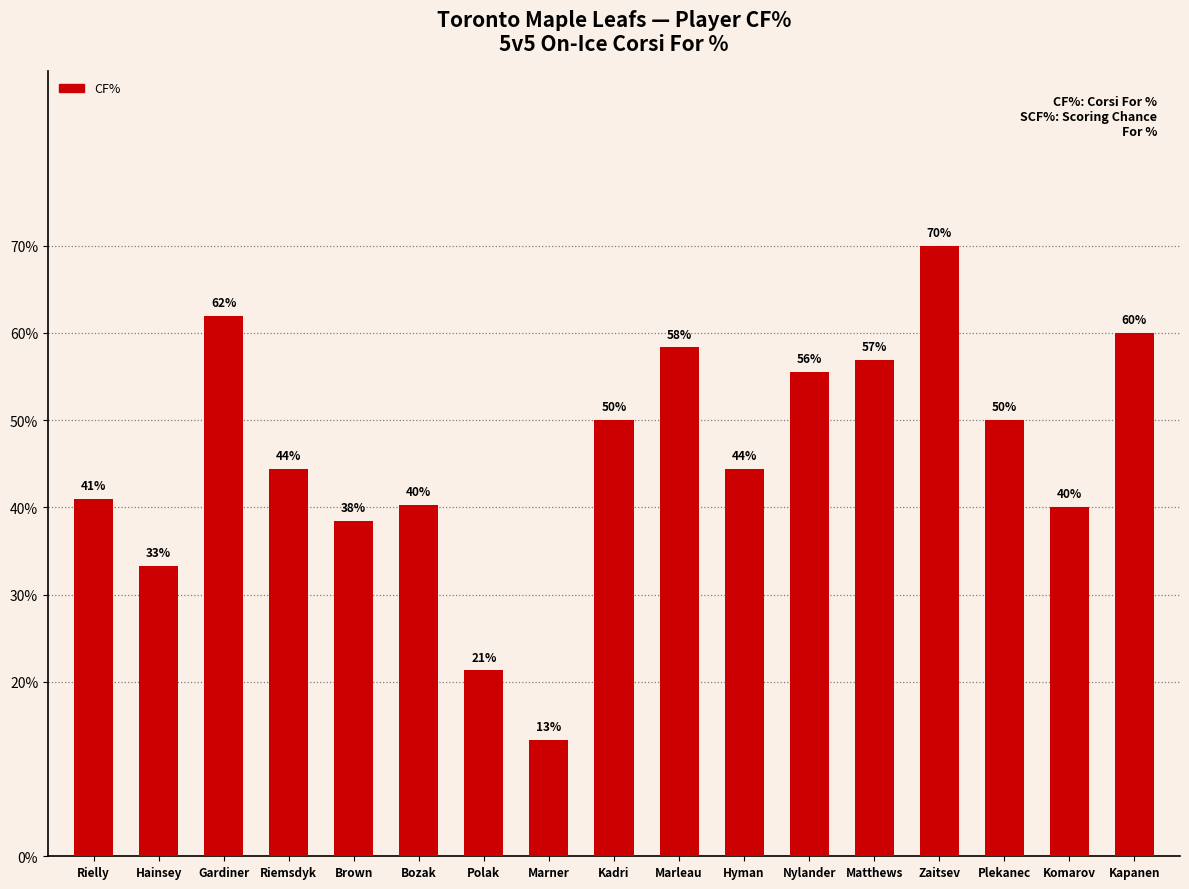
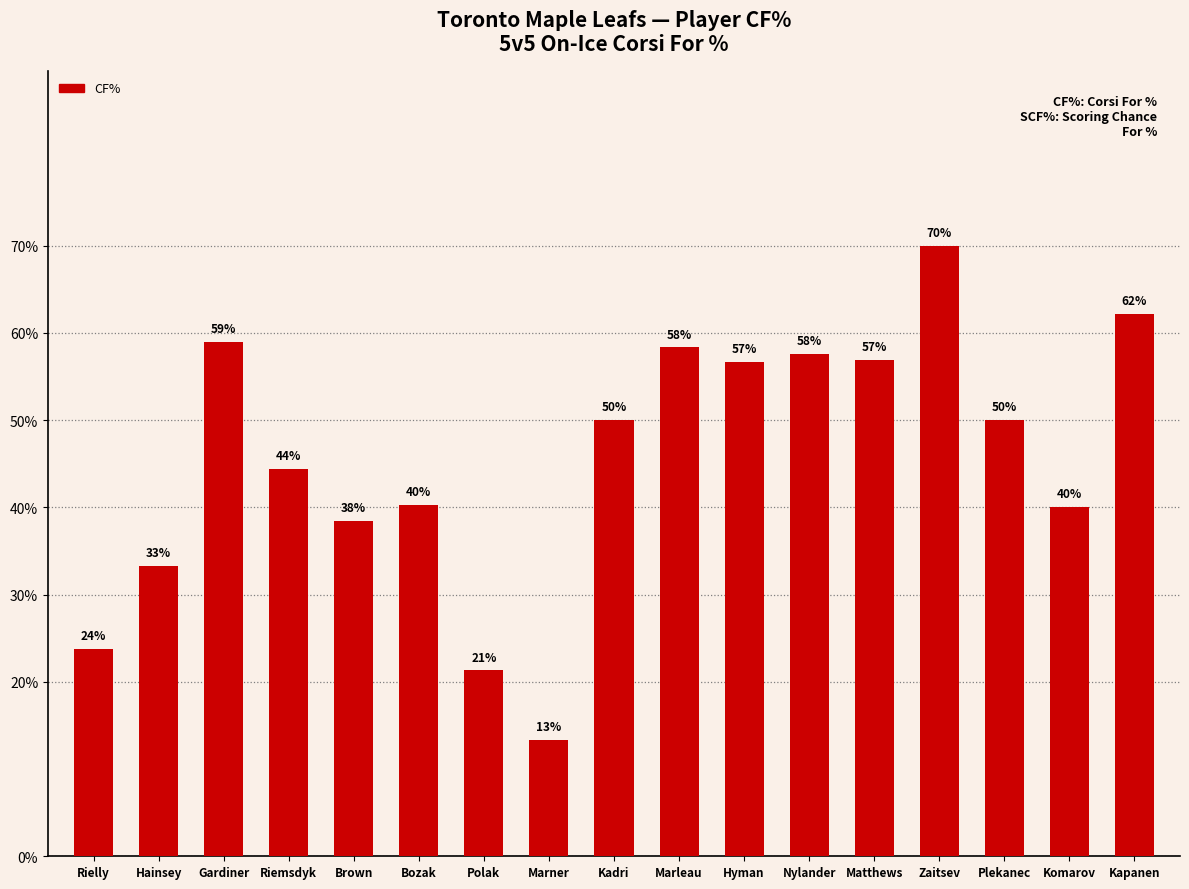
Rielly: 41% -> 24%
Gardiner: 62% -> 59%
Hyman: 44% -> 57%
Nylander: 56% -> 58%
Kapanen: 60% -> 62%
